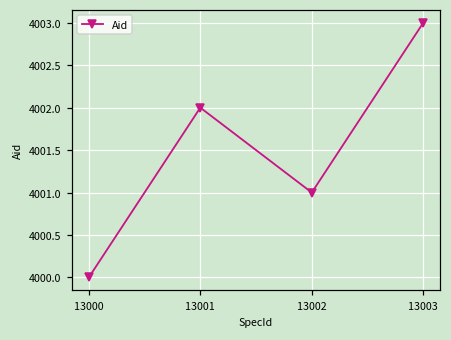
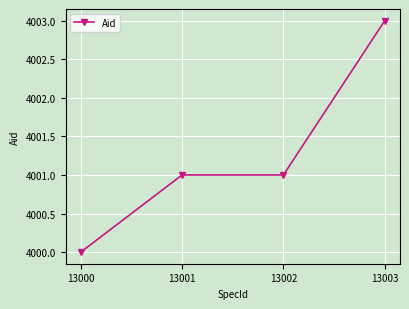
13001: 4002 -> 4001
